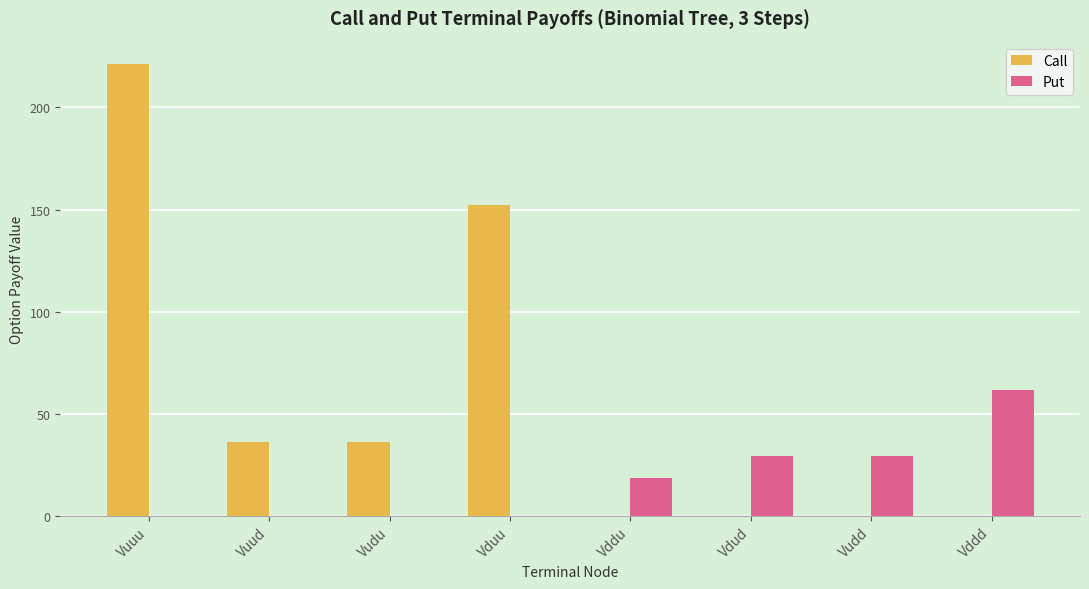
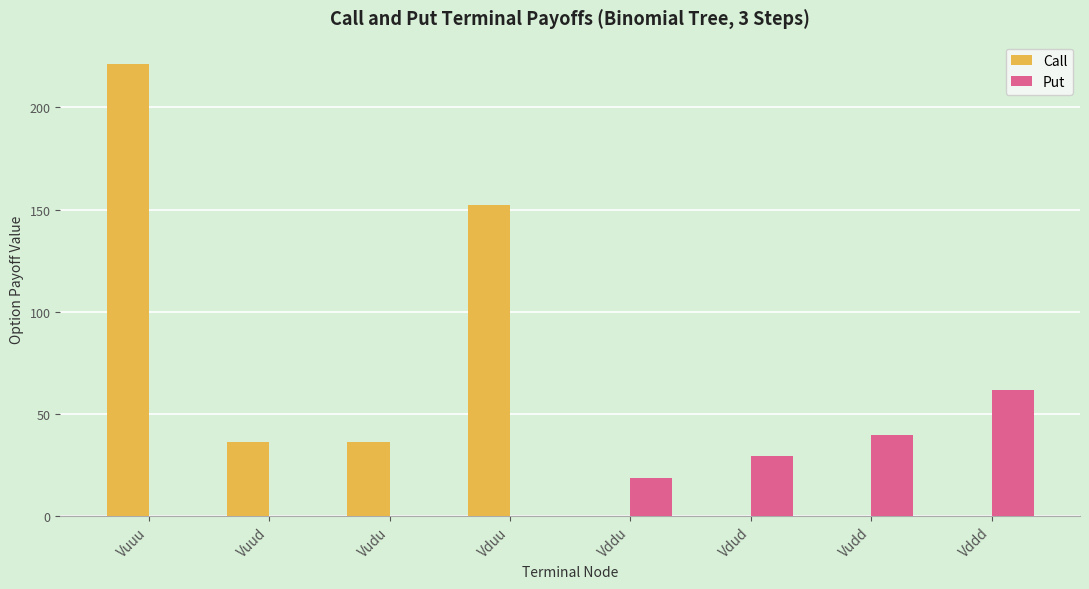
Put, Vudd: 29 -> 40
